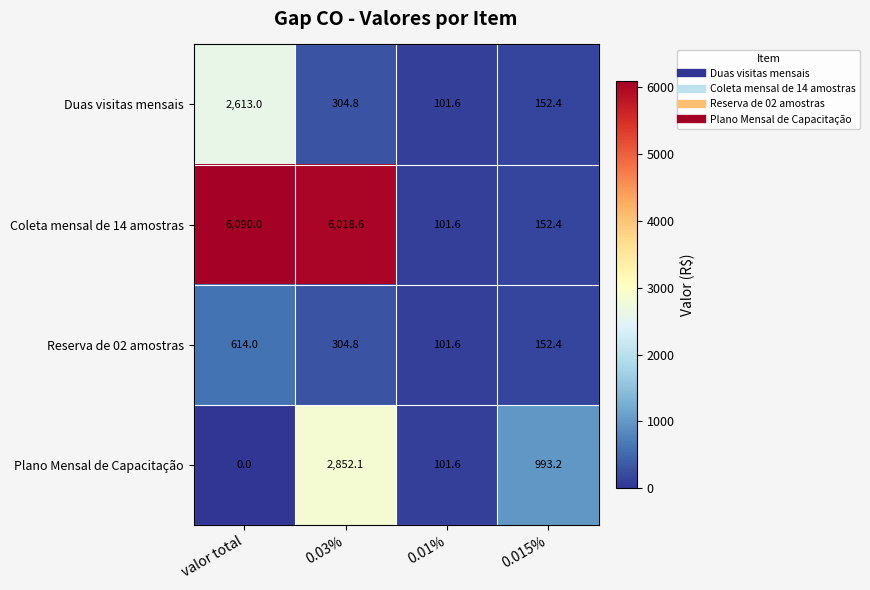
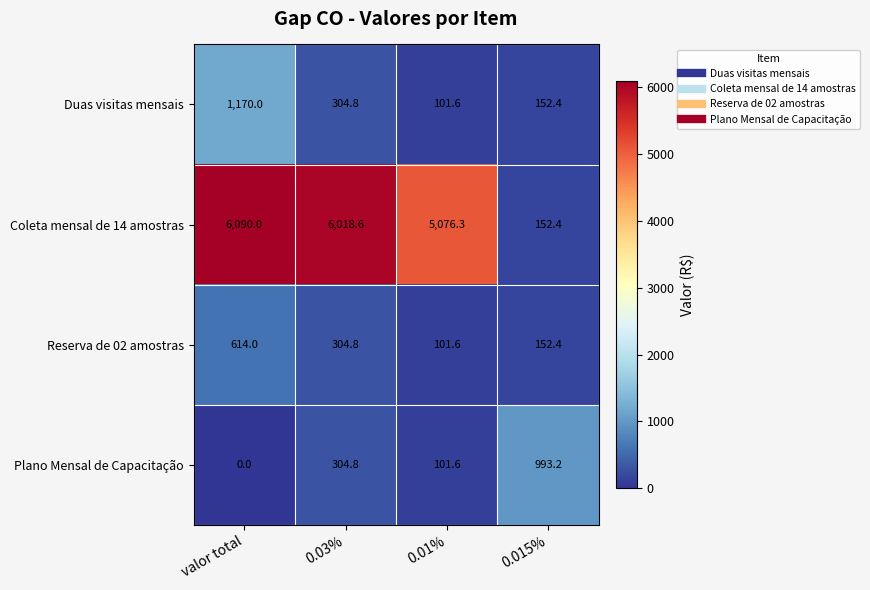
Duas visitas mensais, valor total: 2,613.0 -> 1,170.0
Coleta mensal de 14 amostras, 0.01%: 101.6 -> 5,076.3
Plano Mensal de Capacitação, 0.03%: 2,852.1 -> 304.8
